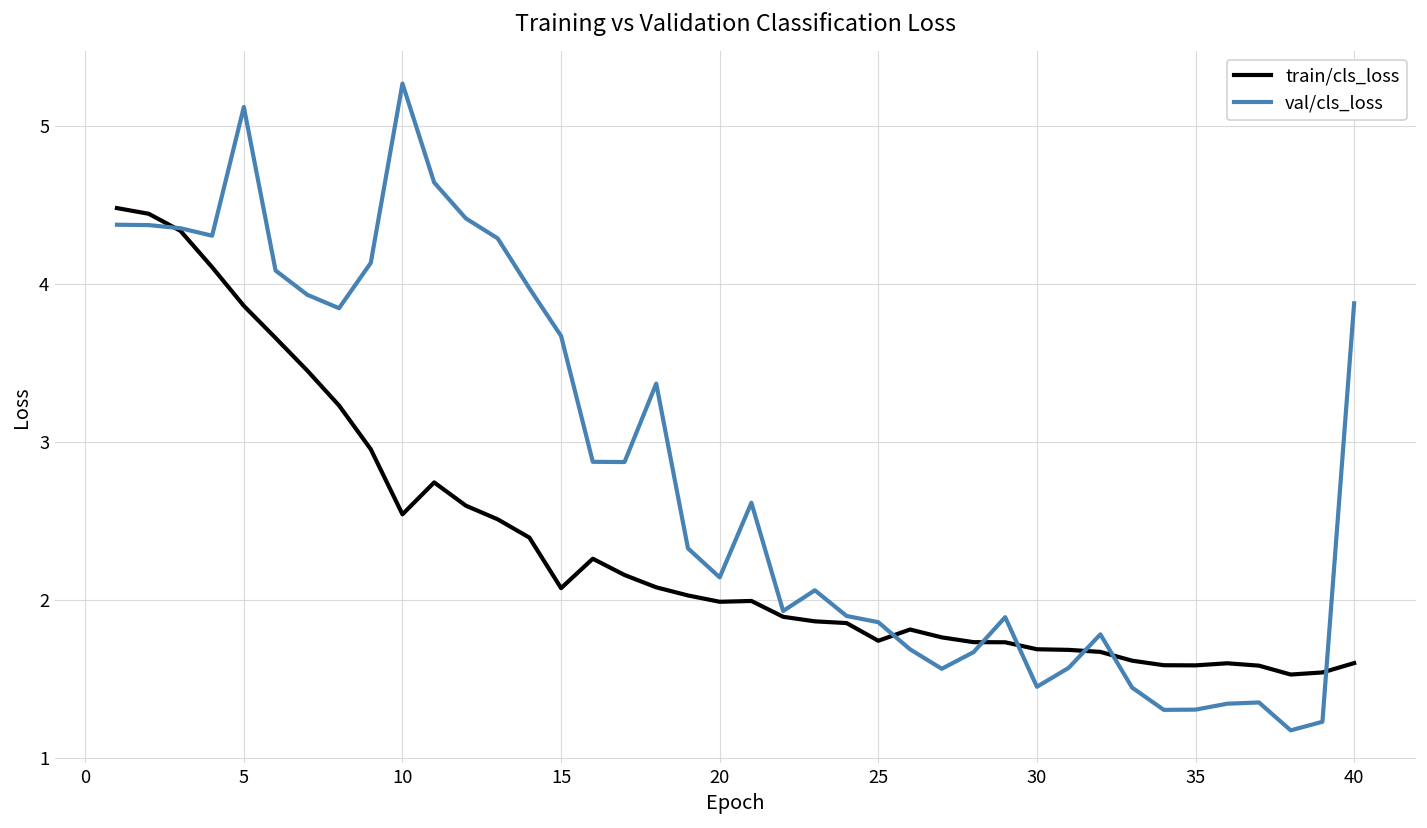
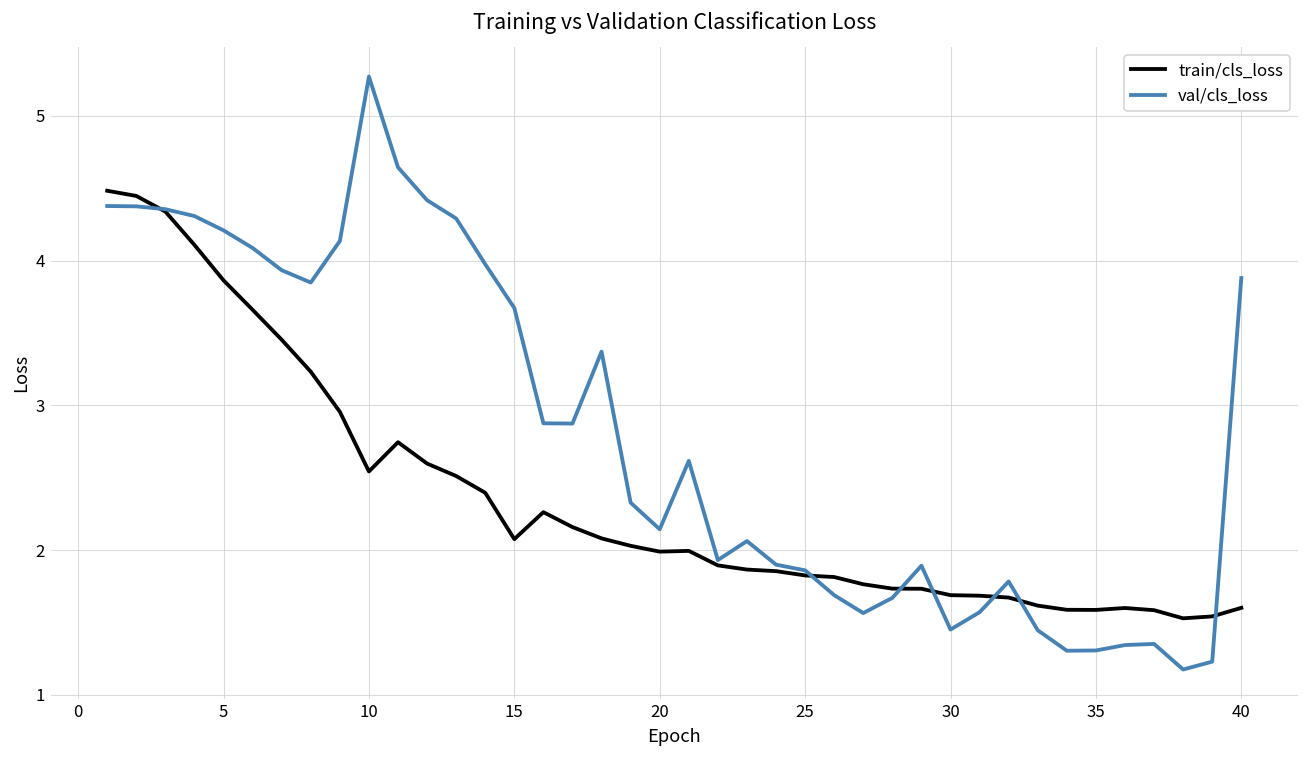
val/cls_loss, 5: 5.12 -> 4.21
train/cls_loss, 25: 1.74 -> 1.83
